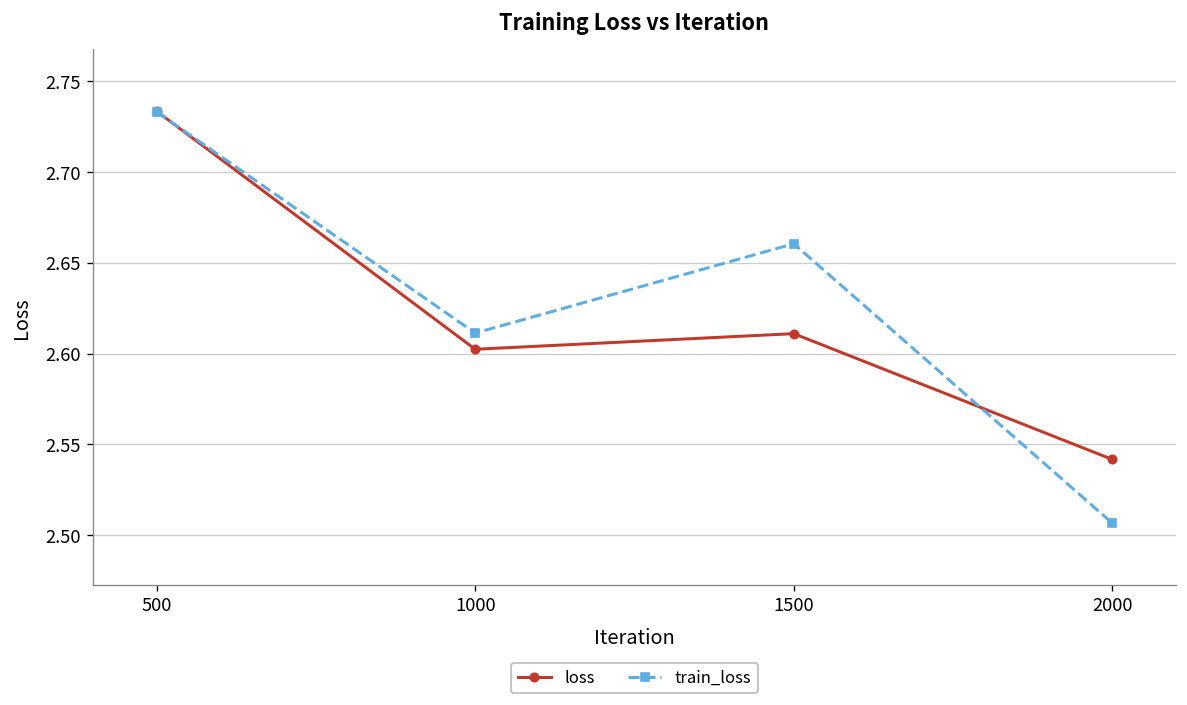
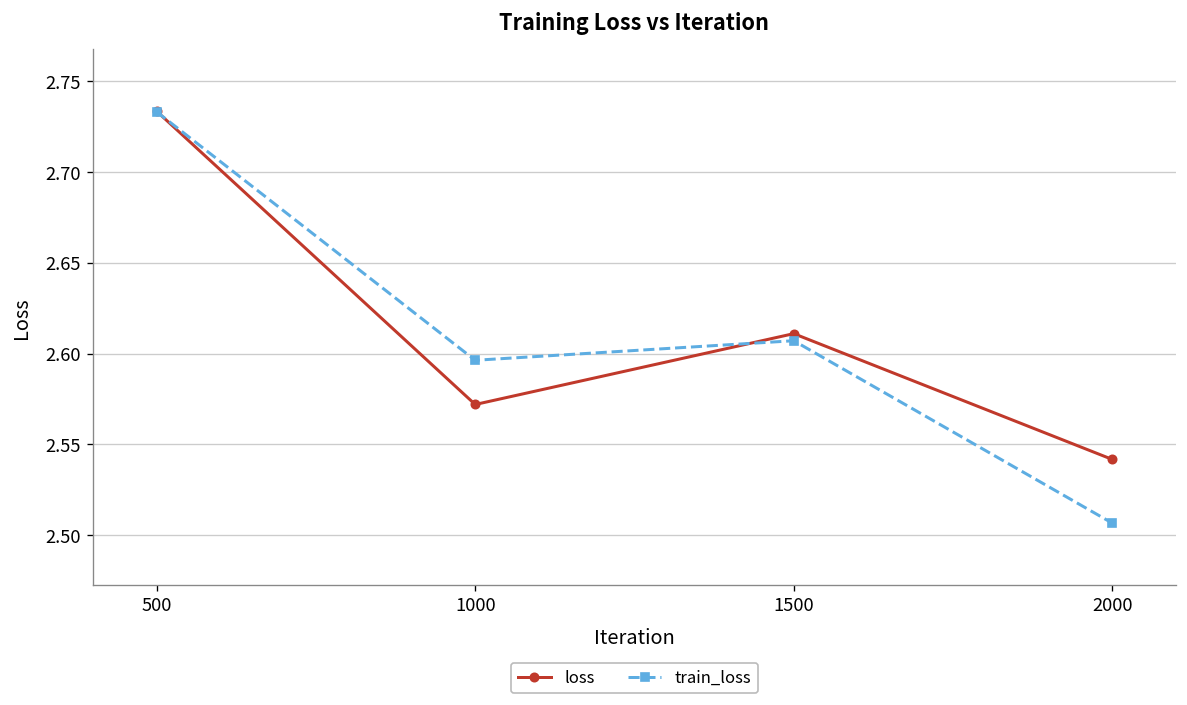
loss, 1000: 2.602 -> 2.572
train_loss, 1000: 2.611 -> 2.596
train_loss, 1500: 2.661 -> 2.607
